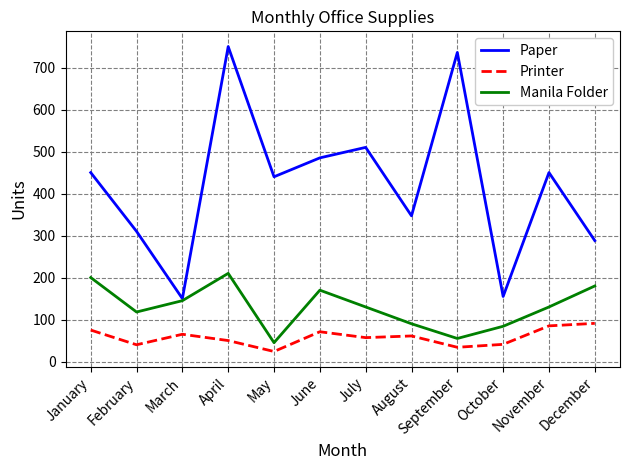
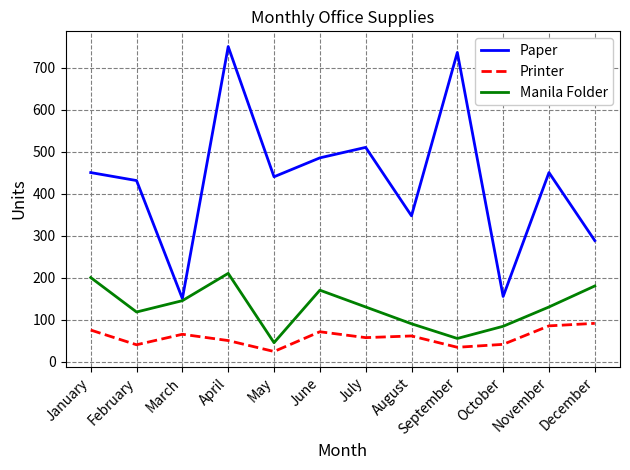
Paper, February: 310 -> 430
